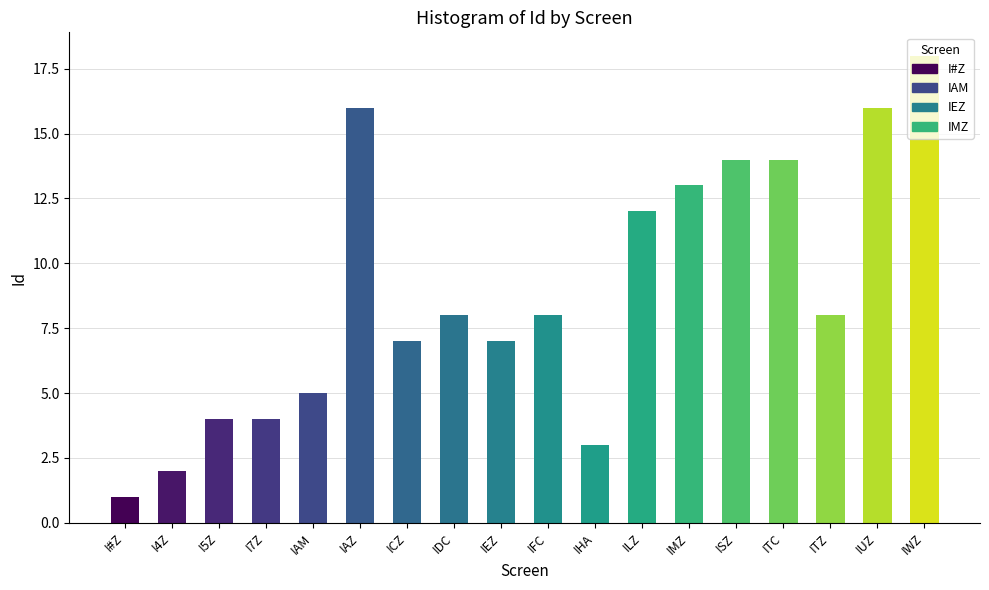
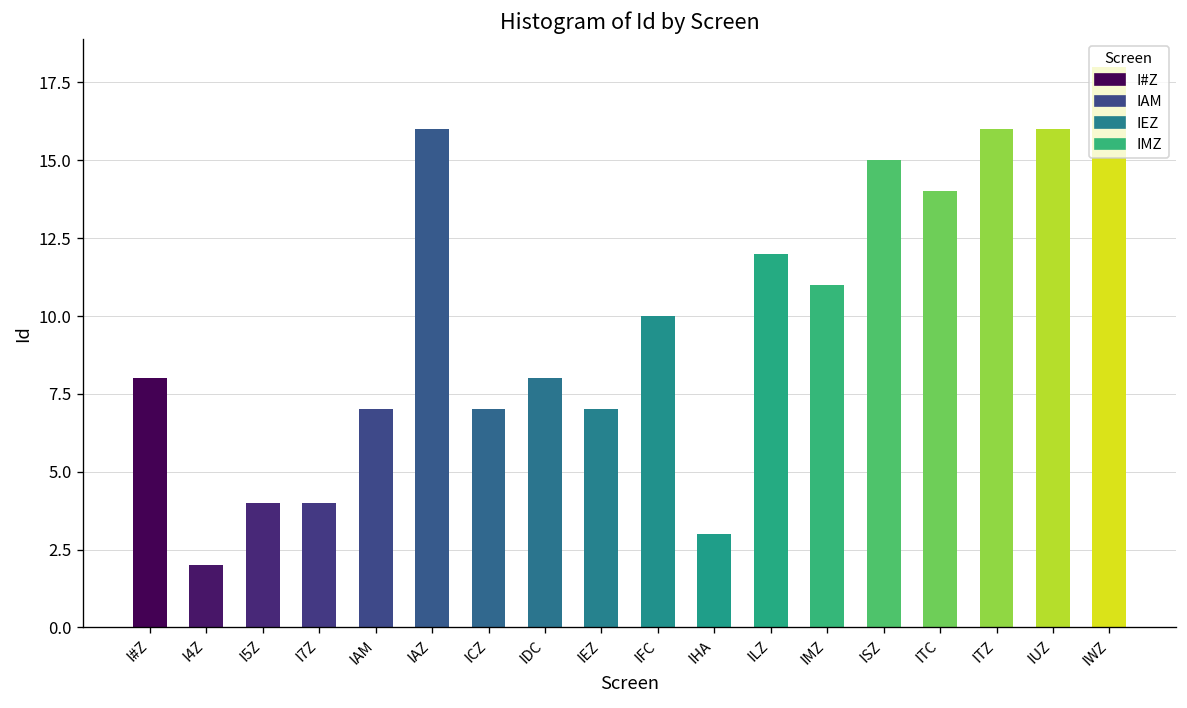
I#Z: 1 -> 8
IAM: 5 -> 7
IFC: 8 -> 10
IMZ: 13 -> 11
ISZ: 14 -> 15
ITZ: 8 -> 16
